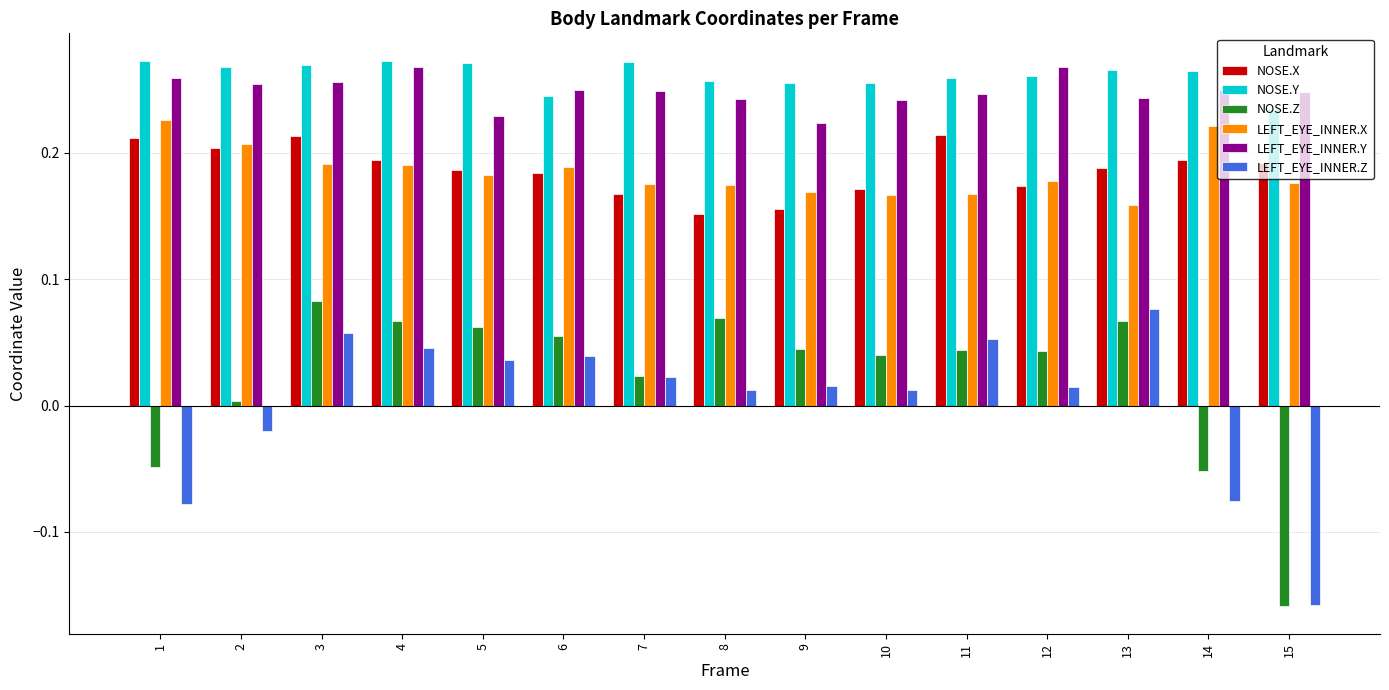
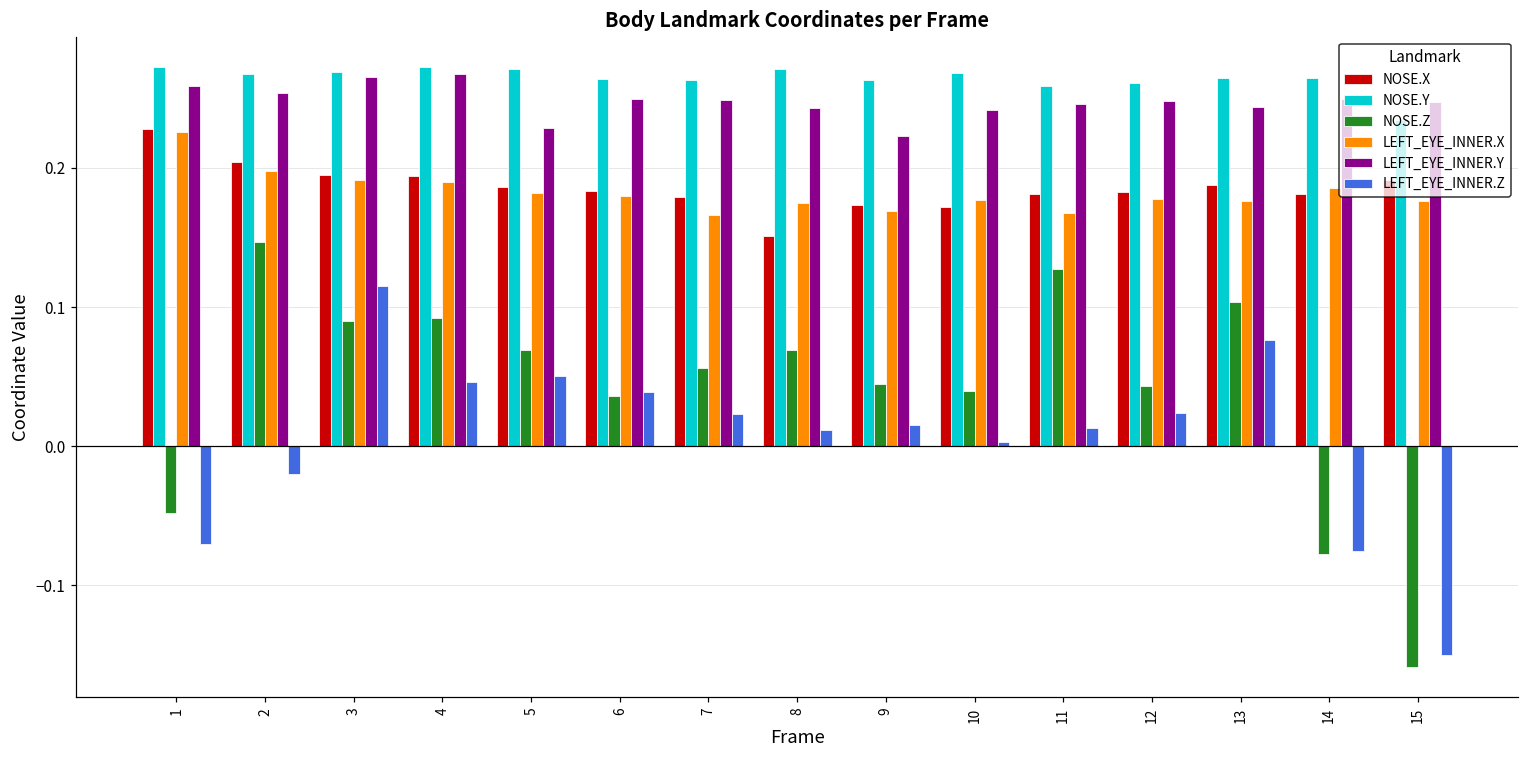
NOSE.X, 1: 0.211 -> 0.228
LEFT_EYE_INNER.Z, 1: -0.078 -> -0.071
NOSE.Z, 2: 0.004 -> 0.147
LEFT_EYE_INNER.X, 2: 0.207 -> 0.198
NOSE.X, 3: 0.213 -> 0.195
NOSE.Z, 3: 0.082 -> 0.090
LEFT_EYE_INNER.Y, 3: 0.256 -> 0.266
LEFT_EYE_INNER.Z, 3: 0.057 -> 0.115
NOSE.Z, 4: 0.067 -> 0.092
NOSE.Z, 5: 0.062 -> 0.069
LEFT_EYE_INNER.Z, 5: 0.036 -> 0.050
NOSE.Y, 6: 0.245 -> 0.264
NOSE.Z, 6: 0.055 -> 0.036
LEFT_EYE_INNER.X, 6: 0.188 -> 0.180
NOSE.X, 7: 0.167 -> 0.179
NOSE.Y, 7: 0.272 -> 0.263
NOSE.Z, 7: 0.023 -> 0.056
LEFT_EYE_INNER.X, 7: 0.175 -> 0.167
NOSE.Y, 8: 0.257 -> 0.271
NOSE.X, 9: 0.155 -> 0.173
NOSE.Y, 9: 0.255 -> 0.263
NOSE.Y, 10: 0.255 -> 0.268
LEFT_EYE_INNER.X, 10: 0.166 -> 0.177
LEFT_EYE_INNER.Z, 10: 0.012 -> 0.003
NOSE.X, 11: 0.214 -> 0.182
NOSE.Z, 11: 0.044 -> 0.127
LEFT_EYE_INNER.Z, 11: 0.052 -> 0.013
NOSE.X, 12: 0.174 -> 0.183
LEFT_EYE_INNER.Y, 12: 0.268 -> 0.248
LEFT_EYE_INNER.Z, 12: 0.015 -> 0.024
NOSE.Z, 13: 0.067 -> 0.104
LEFT_EYE_INNER.X, 13: 0.159 -> 0.176
NOSE.X, 14: 0.194 -> 0.181
NOSE.Z, 14: -0.052 -> -0.078
LEFT_EYE_INNER.X, 14: 0.221 -> 0.186
LEFT_EYE_INNER.Z, 15: -0.158 -> -0.150
